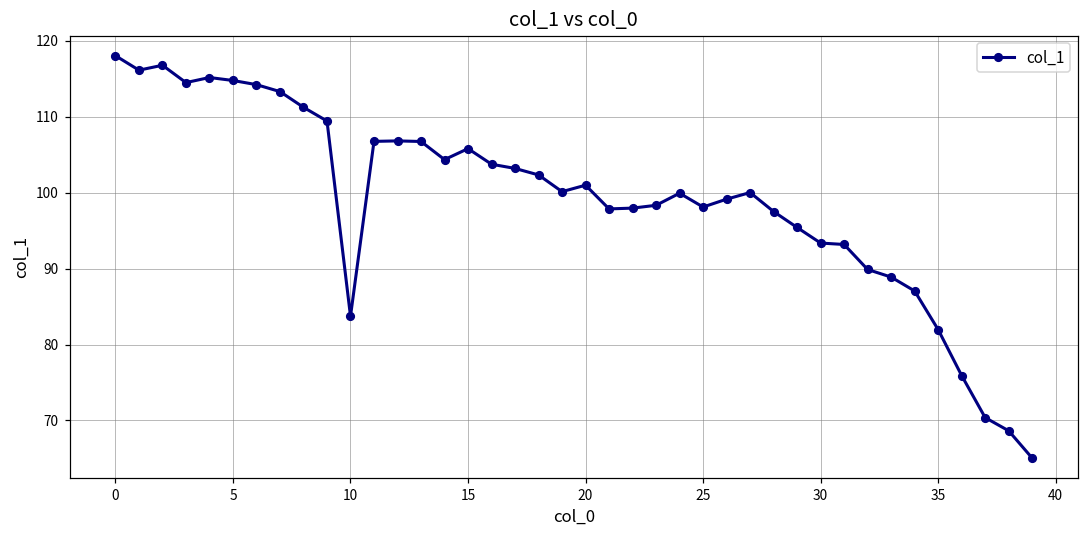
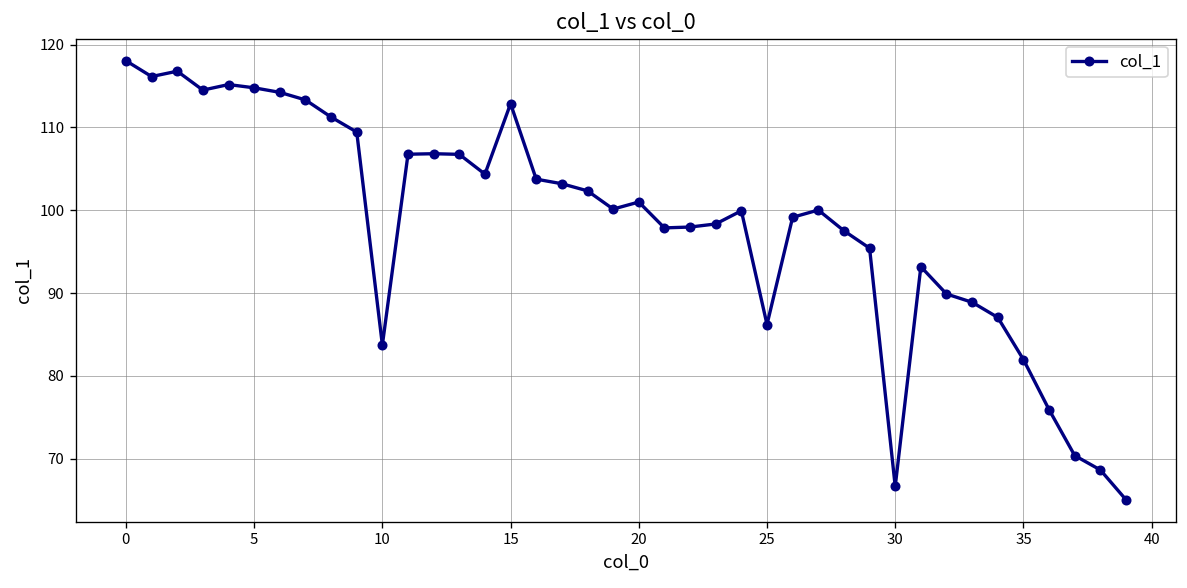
15: 106 -> 113
25: 98 -> 86
30: 93 -> 67
